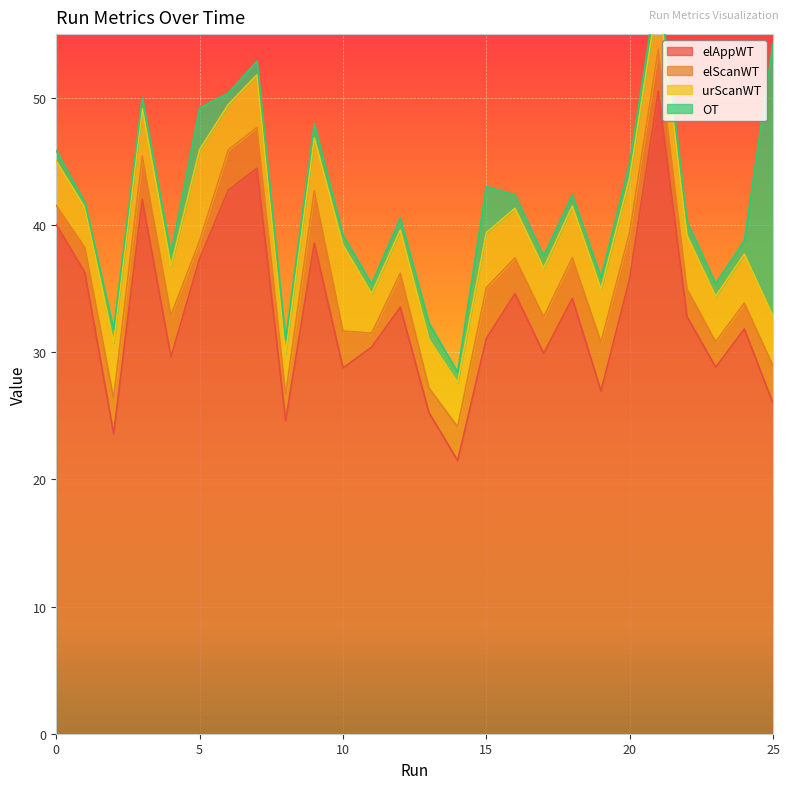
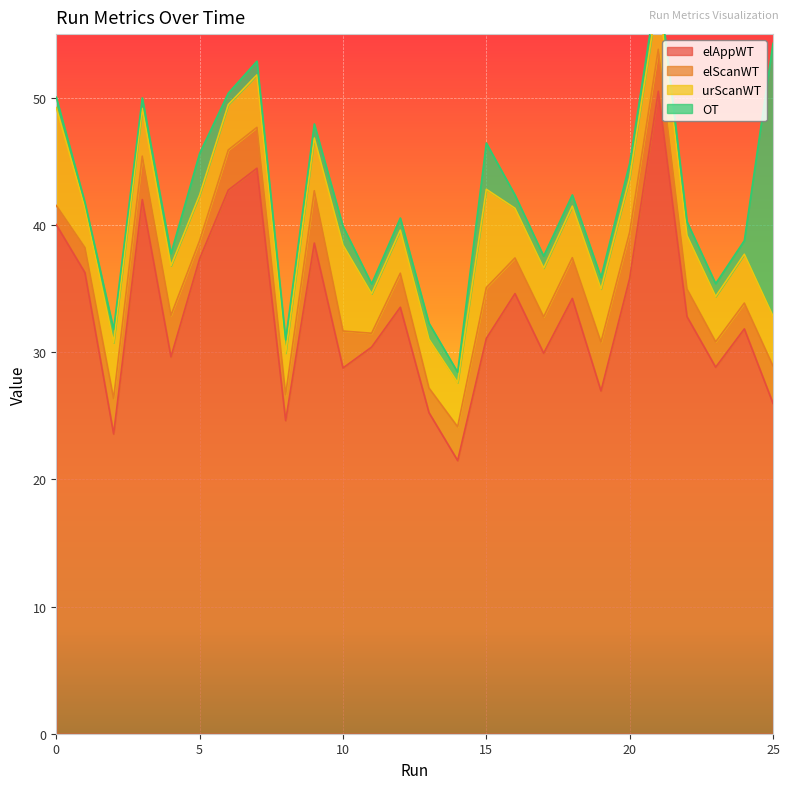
urScanWT, 0: 3.5 -> 7.7
urScanWT, 5: 7.2 -> 3.6
OT, 10: 0.8 -> 1.5
urScanWT, 15: 4.3 -> 7.7
